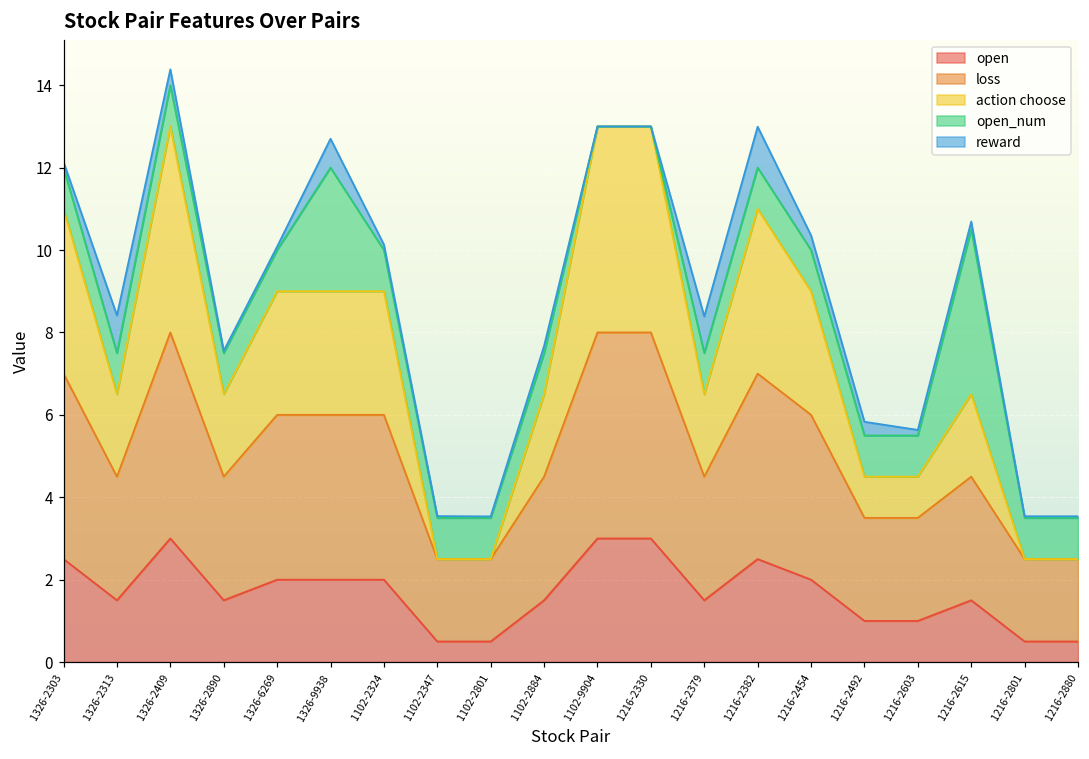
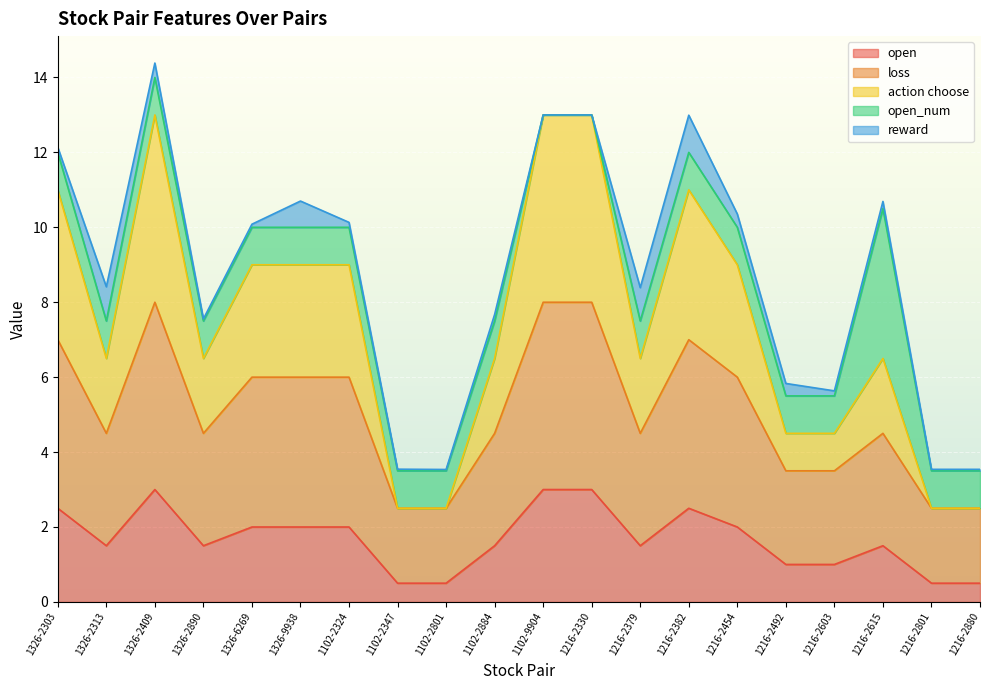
open_num, 1326-9938: 3 -> 1
